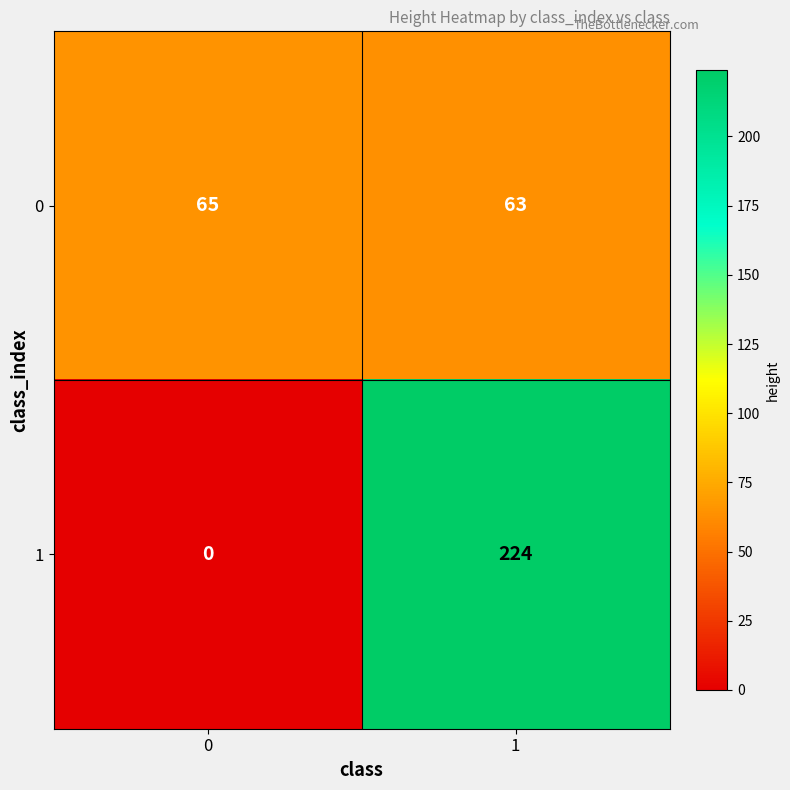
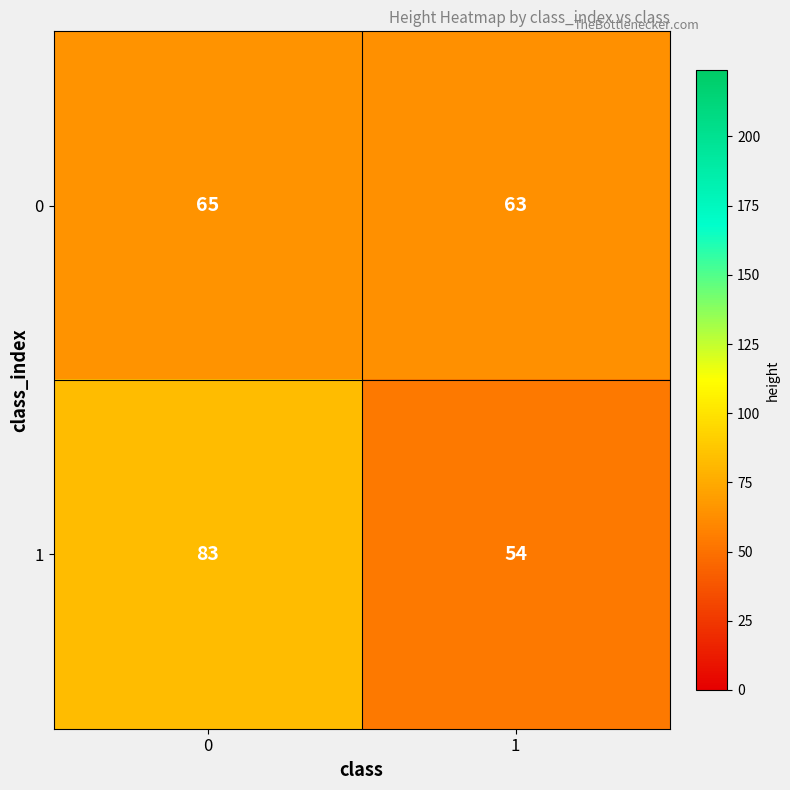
1, 0: 0 -> 83
1, 1: 224 -> 54
